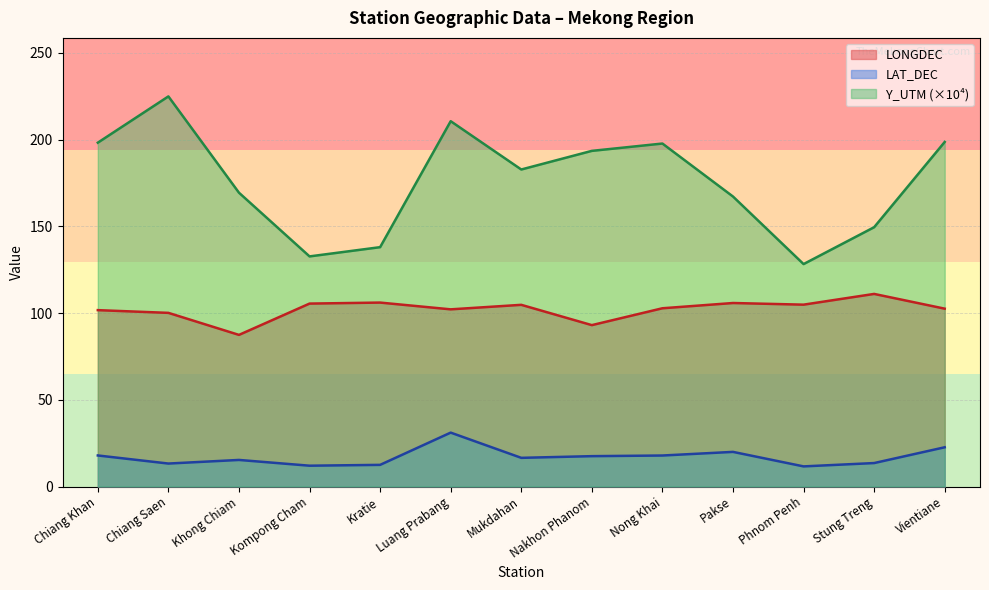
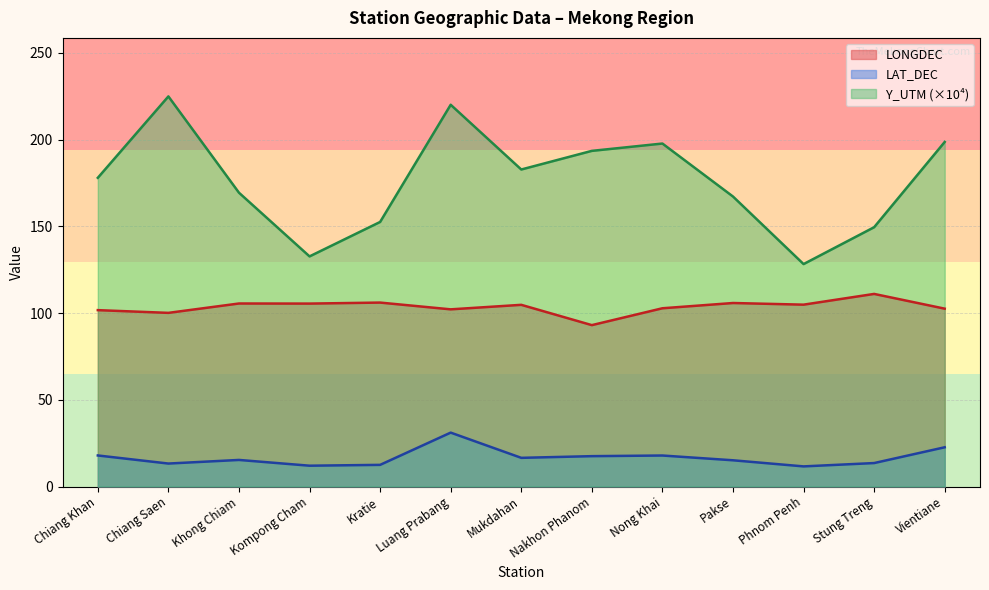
Y_UTM (×10⁴), Chiang Khan: 198 -> 178
LONGDEC, Khong Chiam: 87 -> 106
Y_UTM (×10⁴), Kratie: 138 -> 153
Y_UTM (×10⁴), Luang Prabang: 211 -> 220
LAT_DEC, Pakse: 20 -> 15
